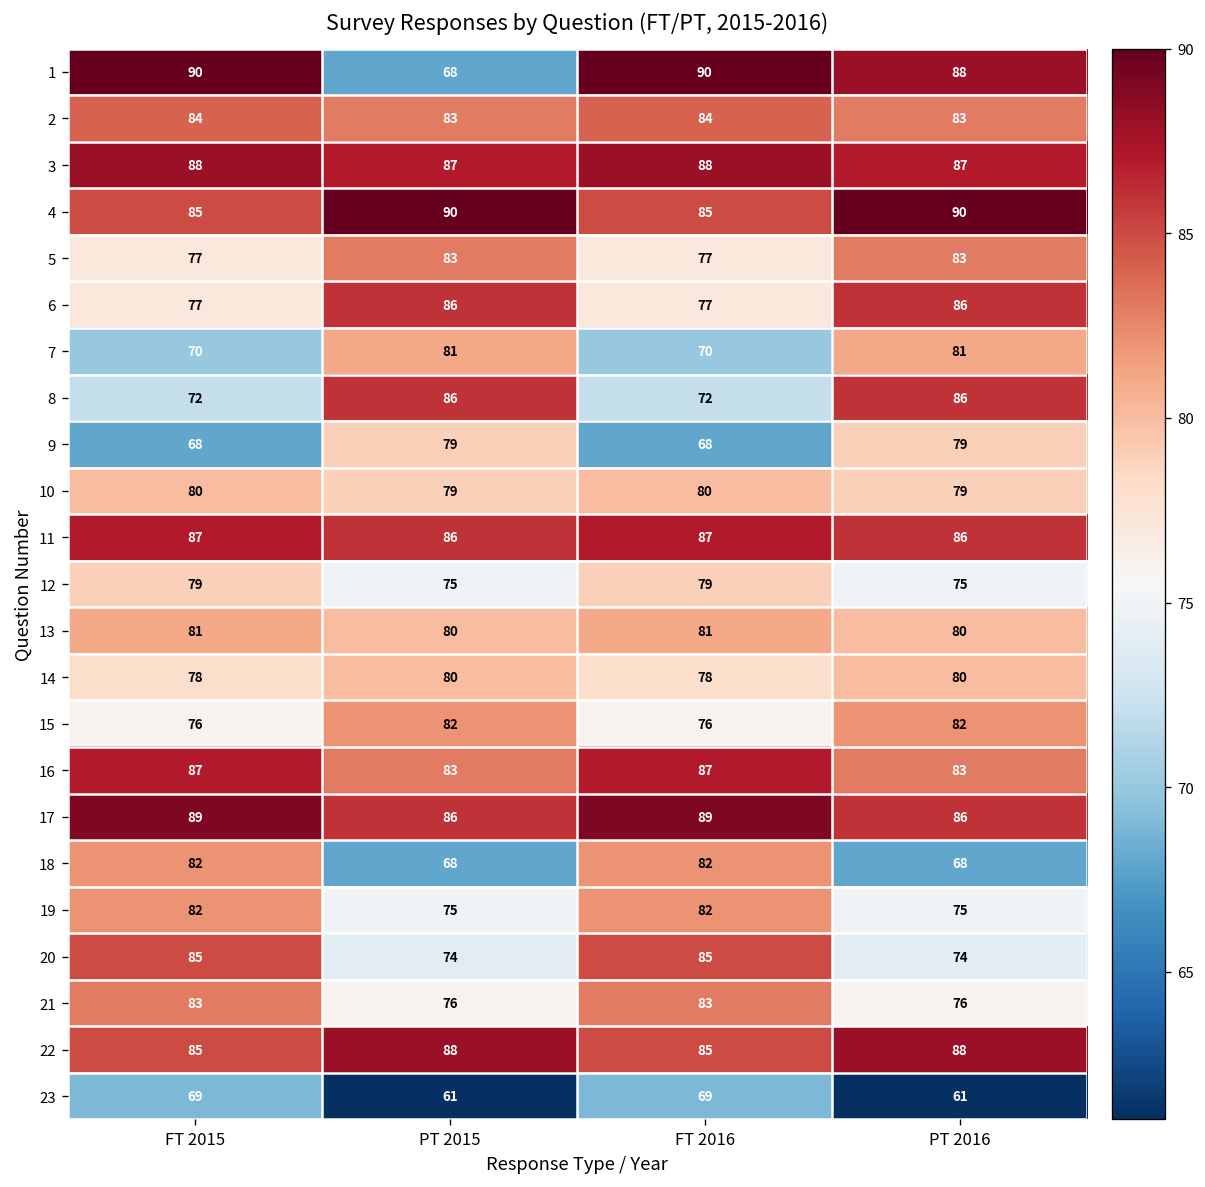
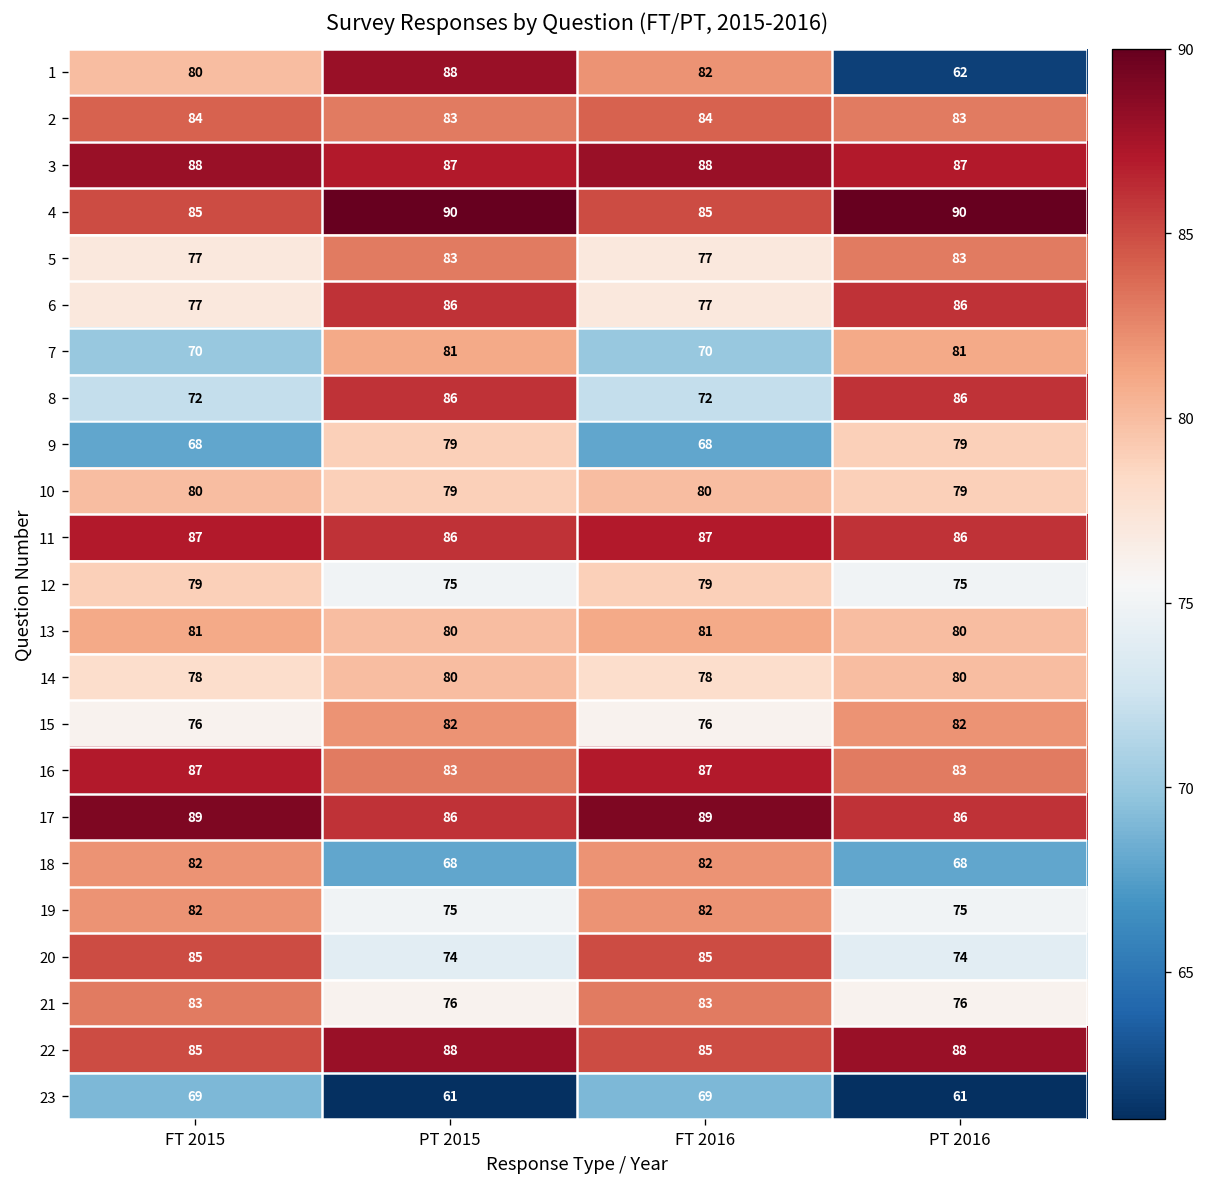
1, FT 2015: 90 -> 80
1, PT 2015: 68 -> 88
1, FT 2016: 90 -> 82
1, PT 2016: 88 -> 62
